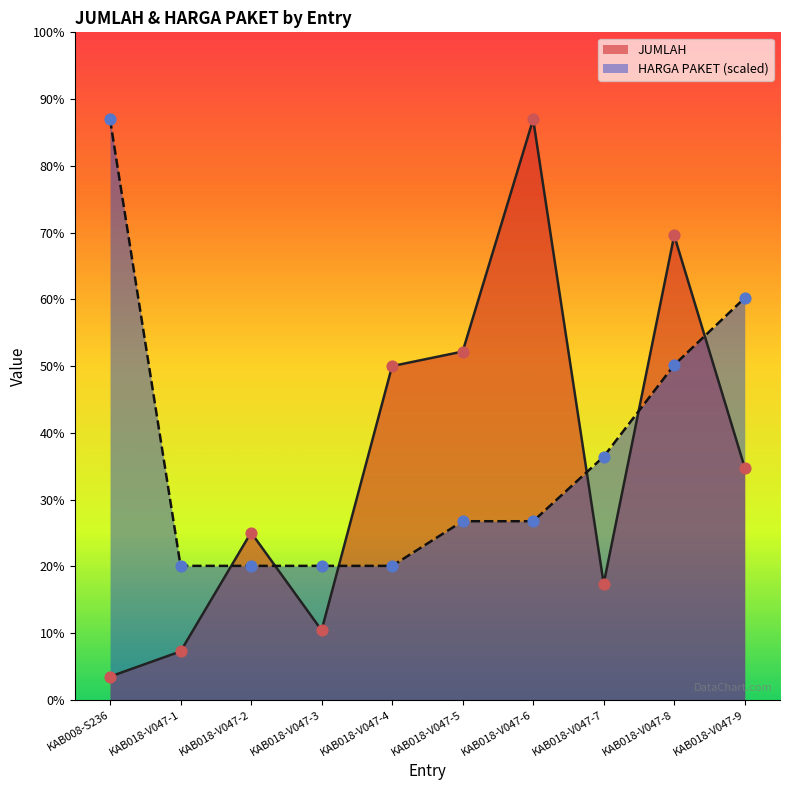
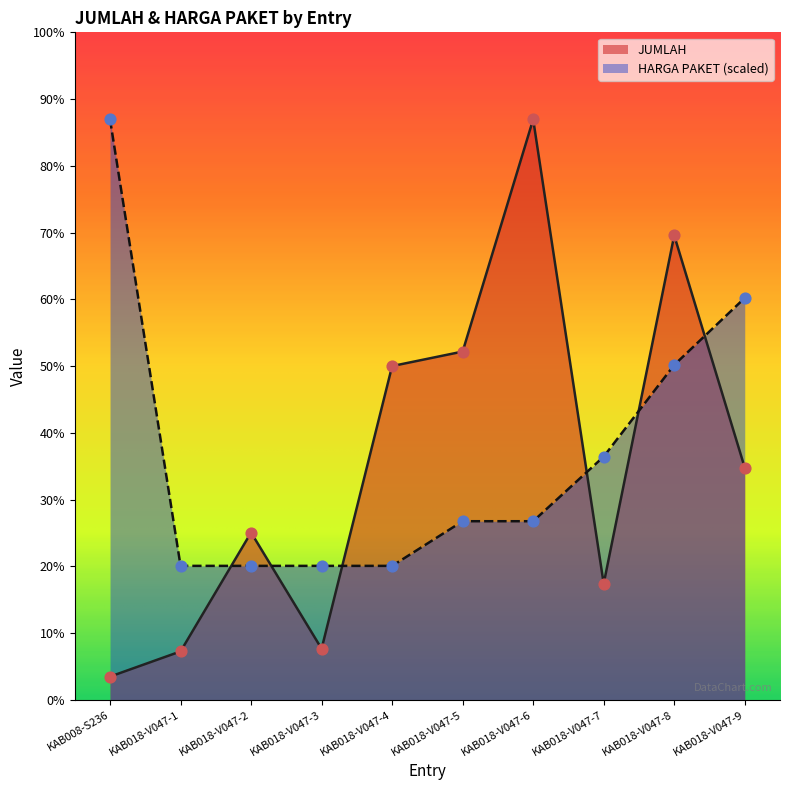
JUMLAH, KAB018-V047-3: 10% -> 8%
